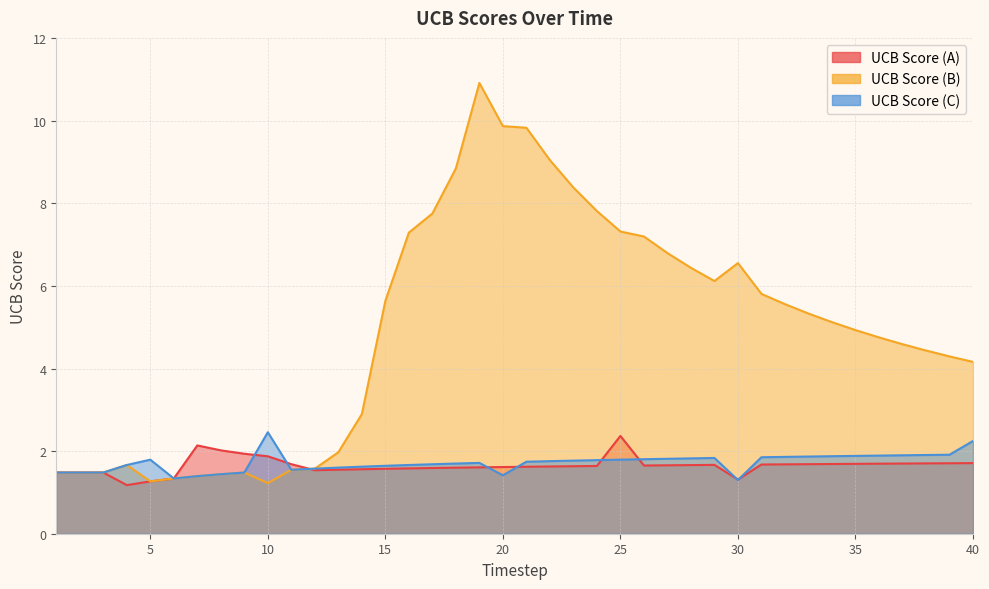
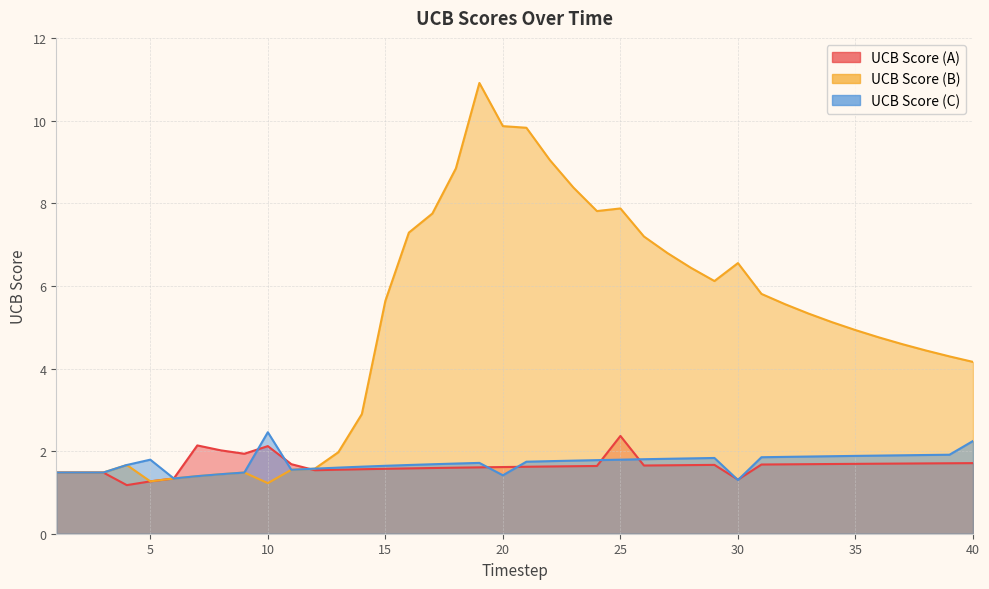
UCB Score (A), 10: 1.9 -> 2.1
UCB Score (B), 25: 7.3 -> 7.9
